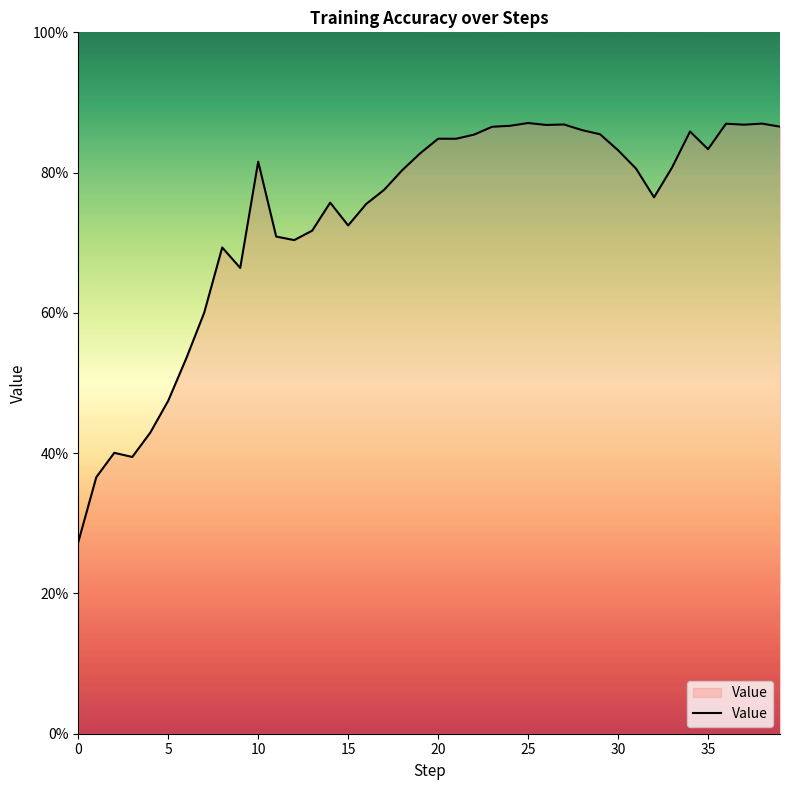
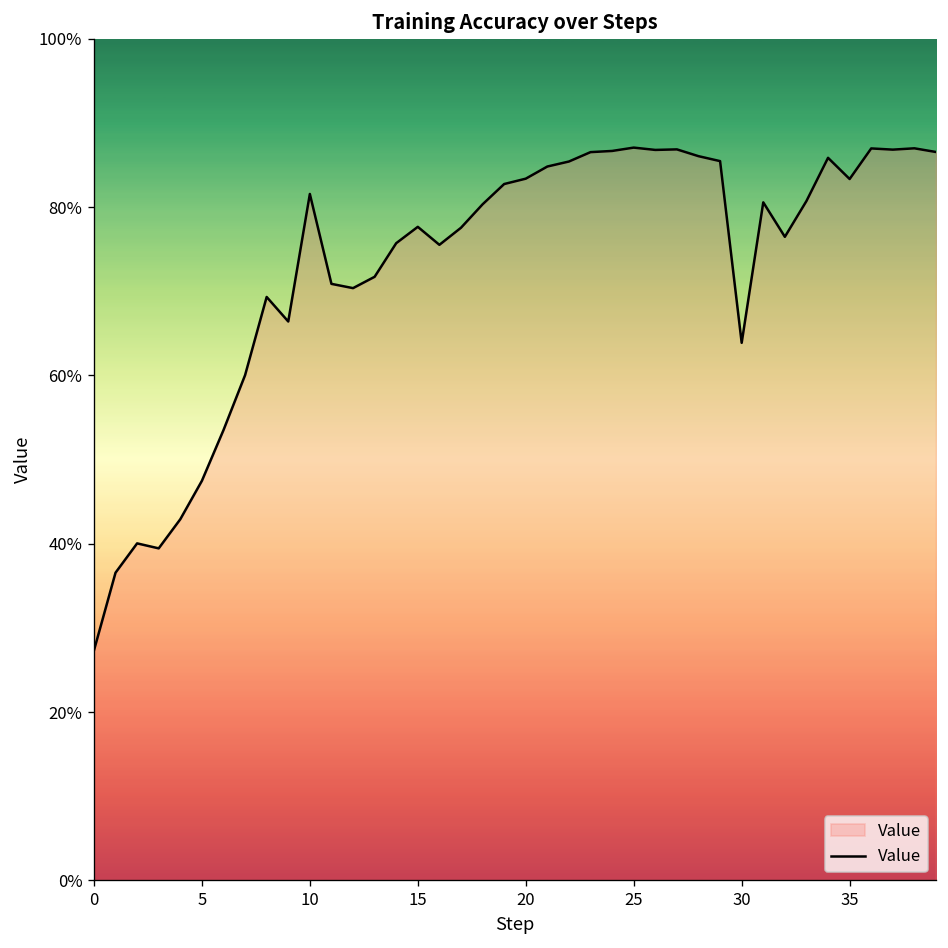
15: 72% -> 78%
20: 85% -> 83%
30: 83% -> 64%
